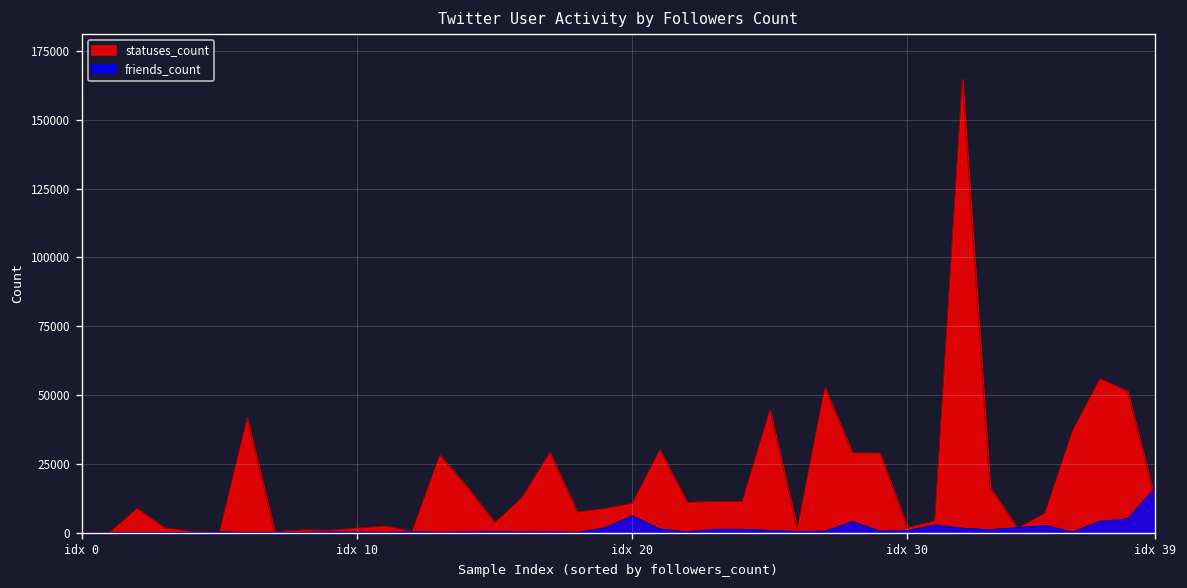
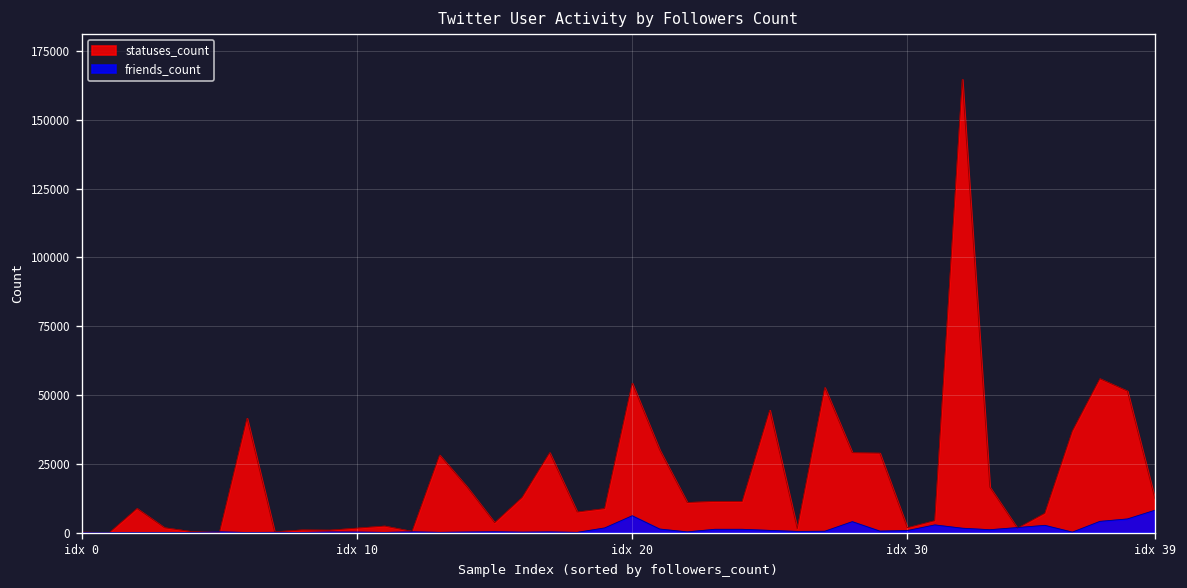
statuses_count, idx 20: 11000 -> 54000
friends_count, idx 39: 16000 -> 8000
